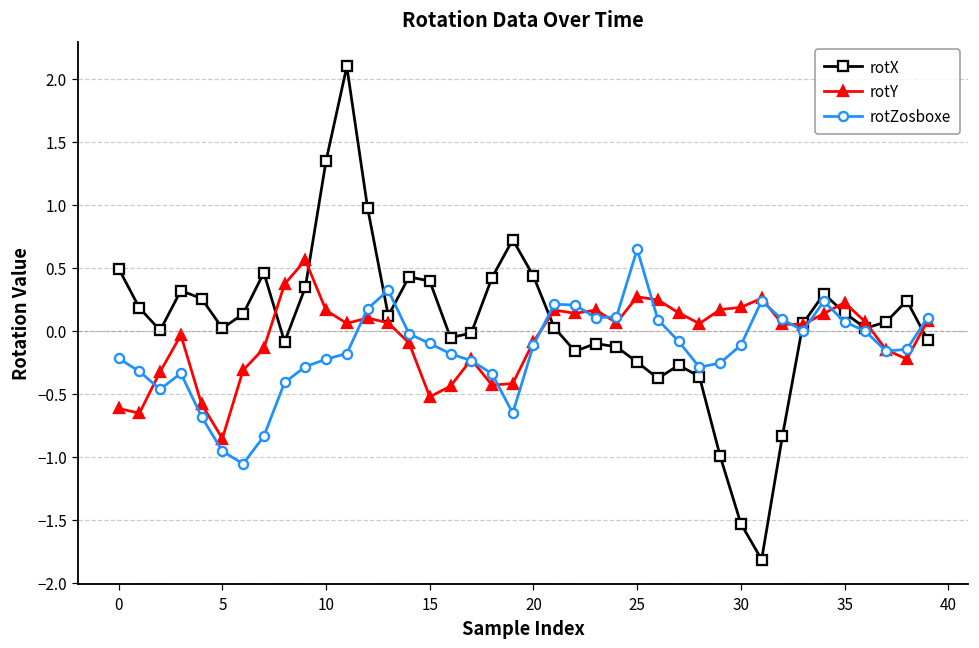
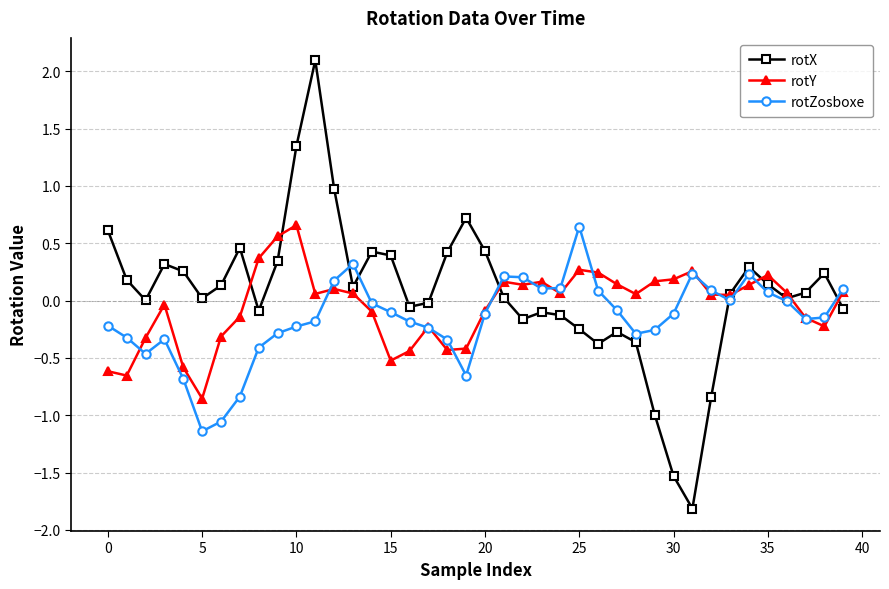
rotX, 0: 0.49 -> 0.61
rotZosboxe, 5: -0.95 -> -1.14
rotY, 10: 0.16 -> 0.66
